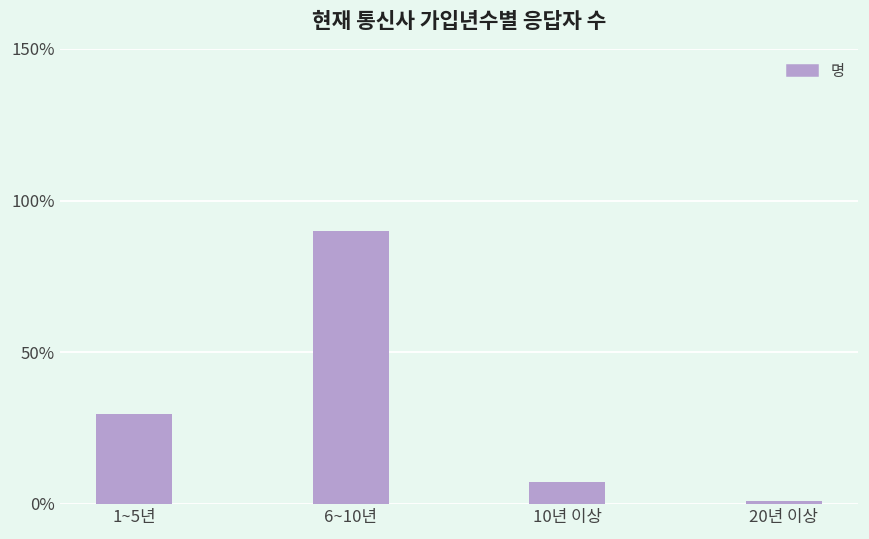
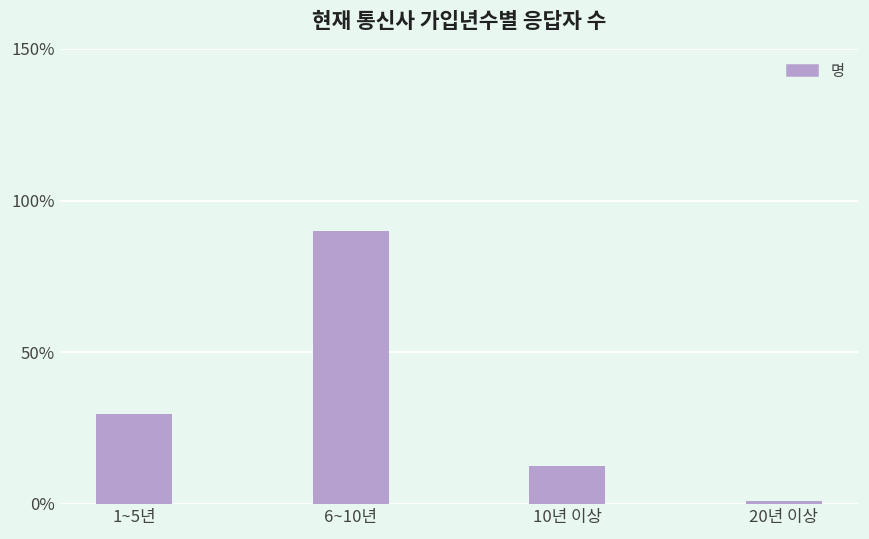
10년 이상: 7% -> 13%
